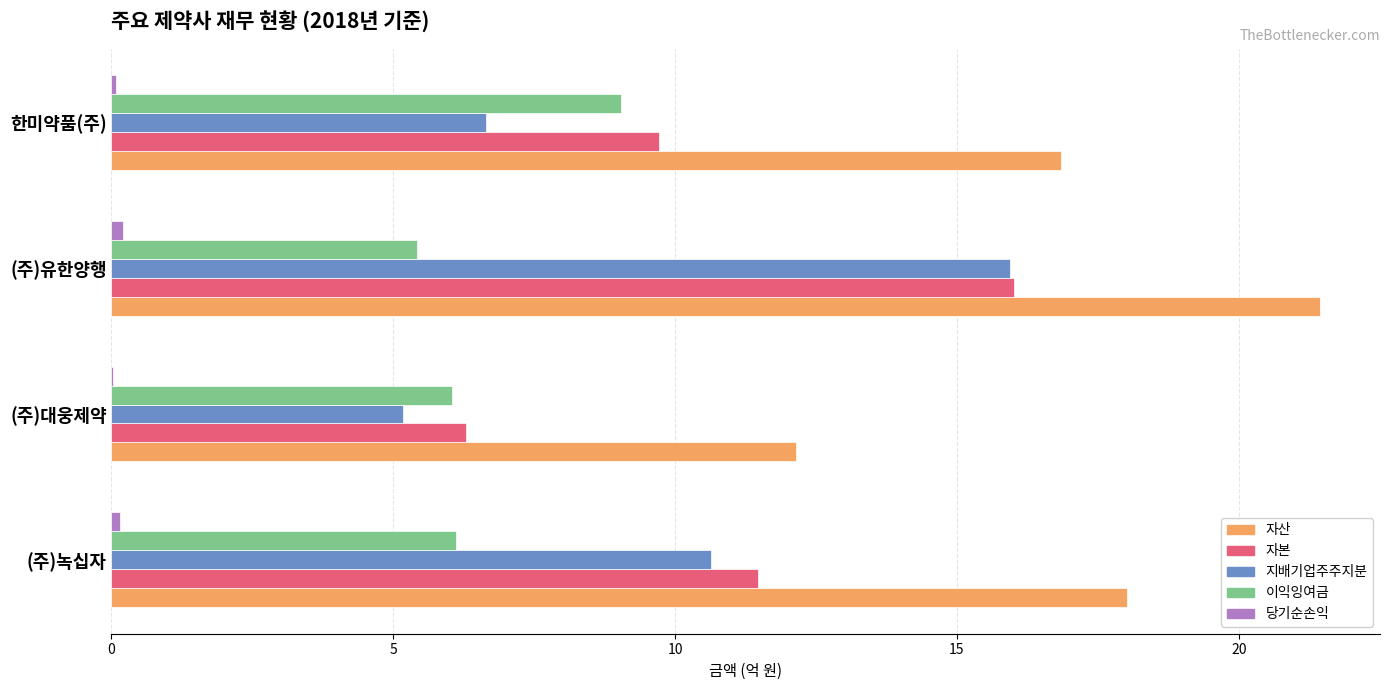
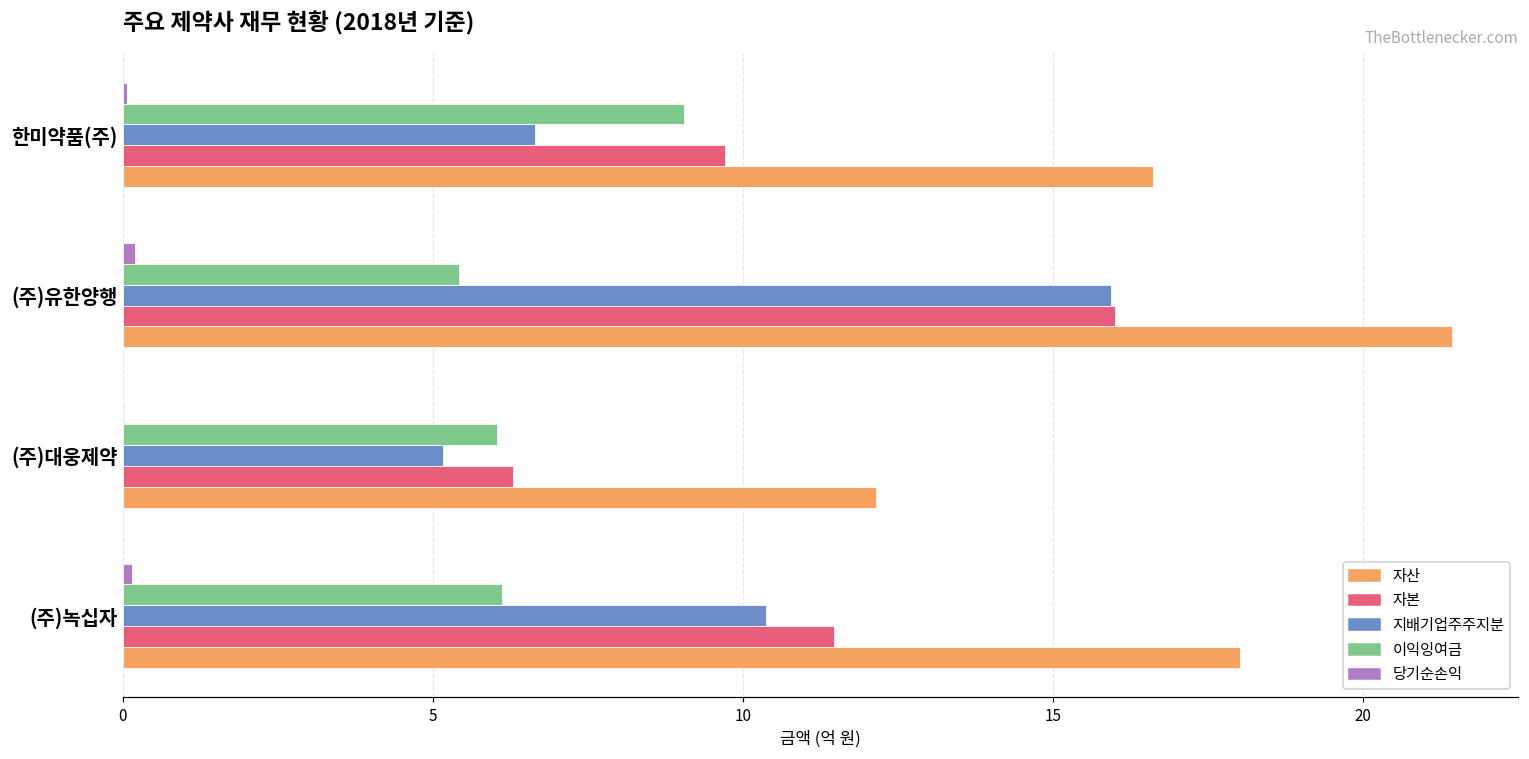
자산, 한미약품(주): 16.9 -> 16.6
지배기업주주지분, (주)녹십자: 10.6 -> 10.4
